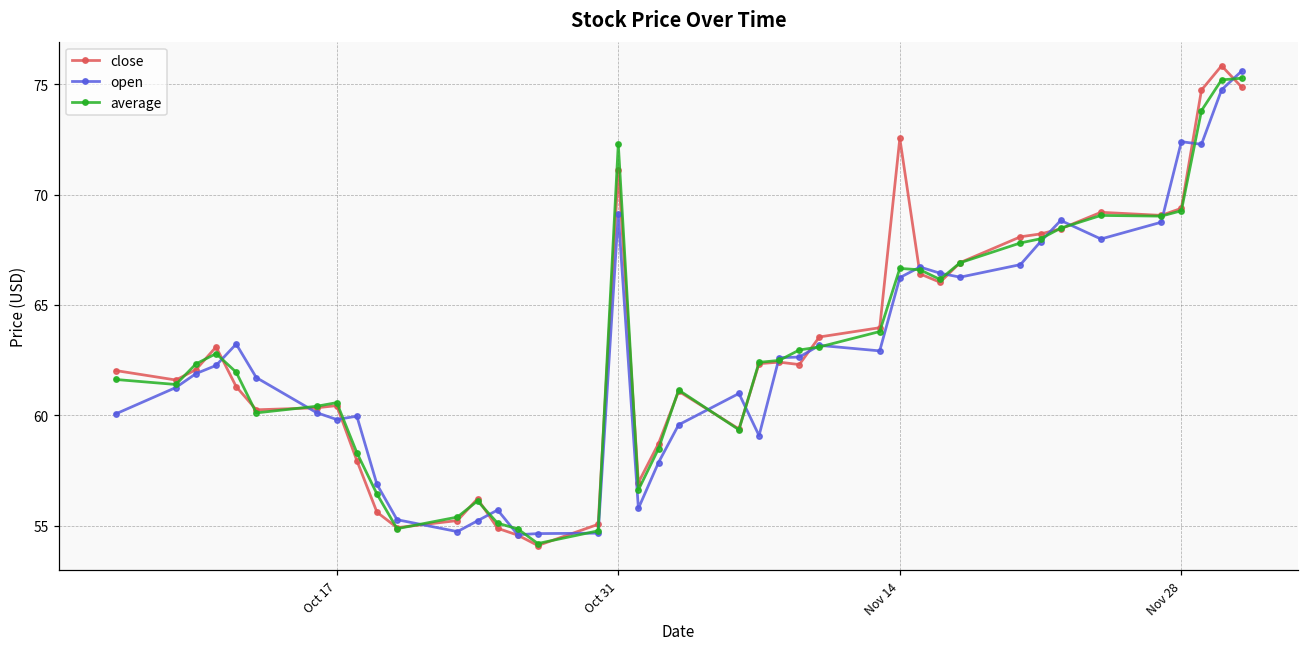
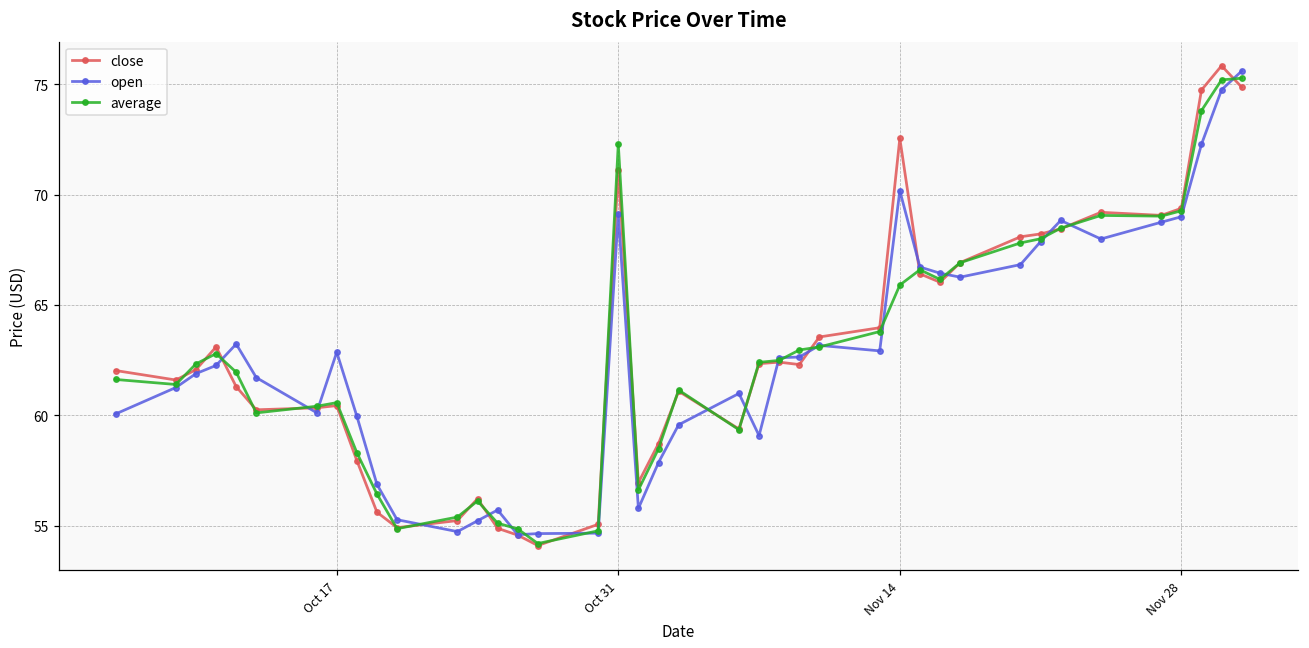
open, Oct 17: 59.8 -> 62.9
open, Nov 14: 66.2 -> 70.2
average, Nov 14: 66.7 -> 65.9
open, Nov 28: 72.4 -> 69.0
